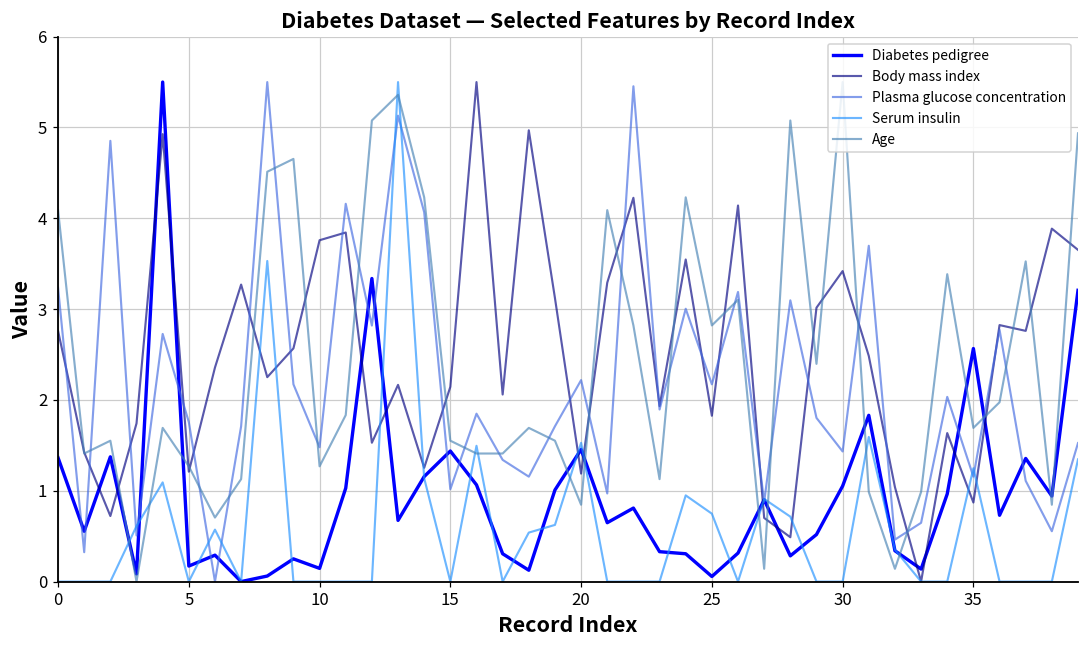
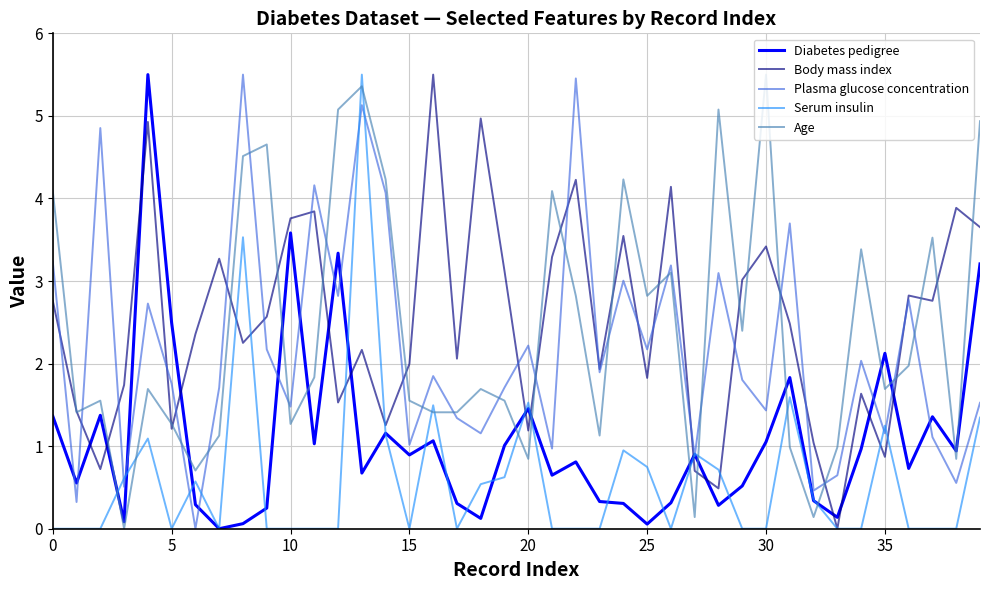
Diabetes pedigree, 5: 0.2 -> 2.5
Diabetes pedigree, 10: 0.1 -> 3.6
Diabetes pedigree, 15: 1.4 -> 0.9
Body mass index, 15: 2.1 -> 2.0
Diabetes pedigree, 35: 2.6 -> 2.1
